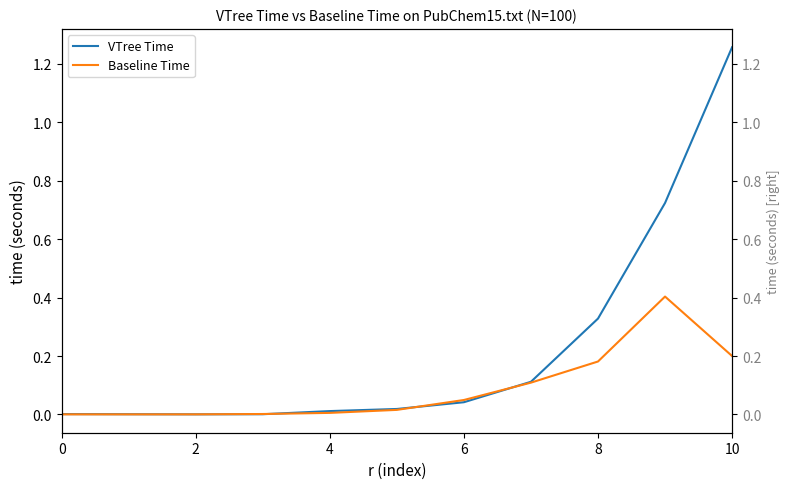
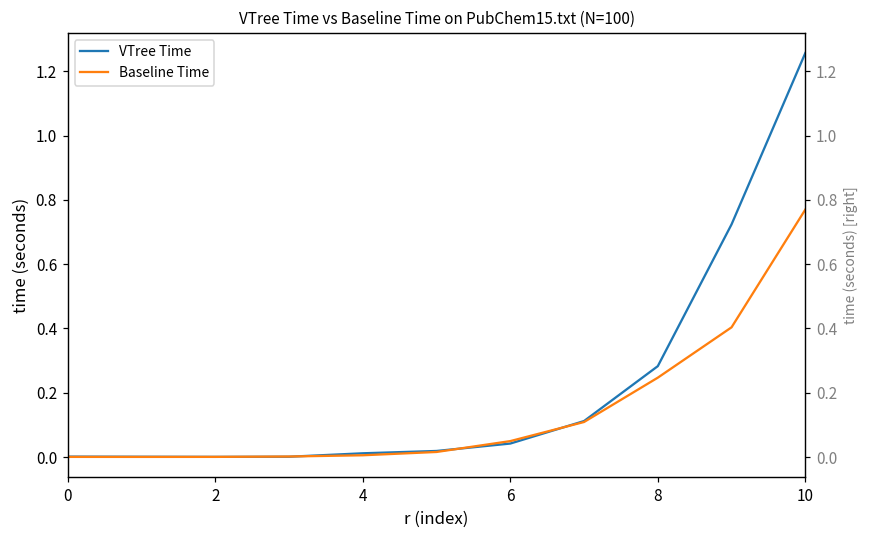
VTree Time, 8: 0.33 -> 0.28
Baseline Time, 8: 0.18 -> 0.25
Baseline Time, 10: 0.20 -> 0.77
